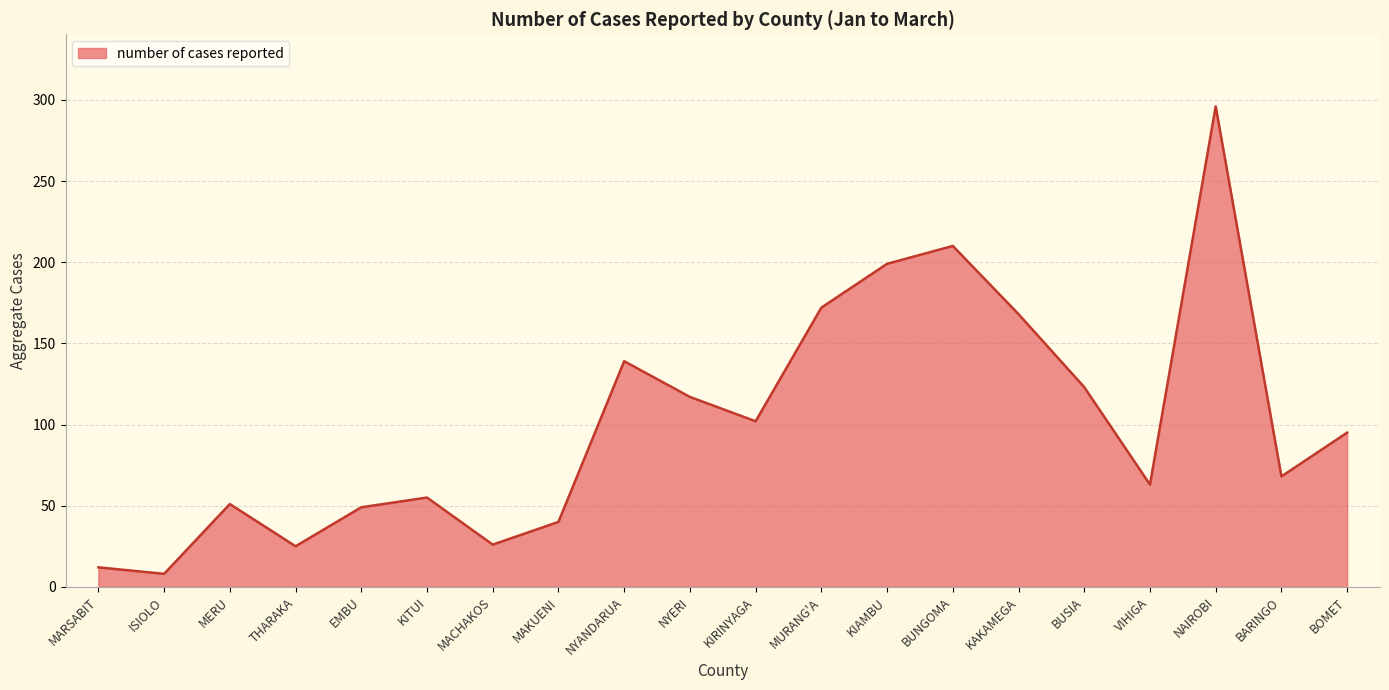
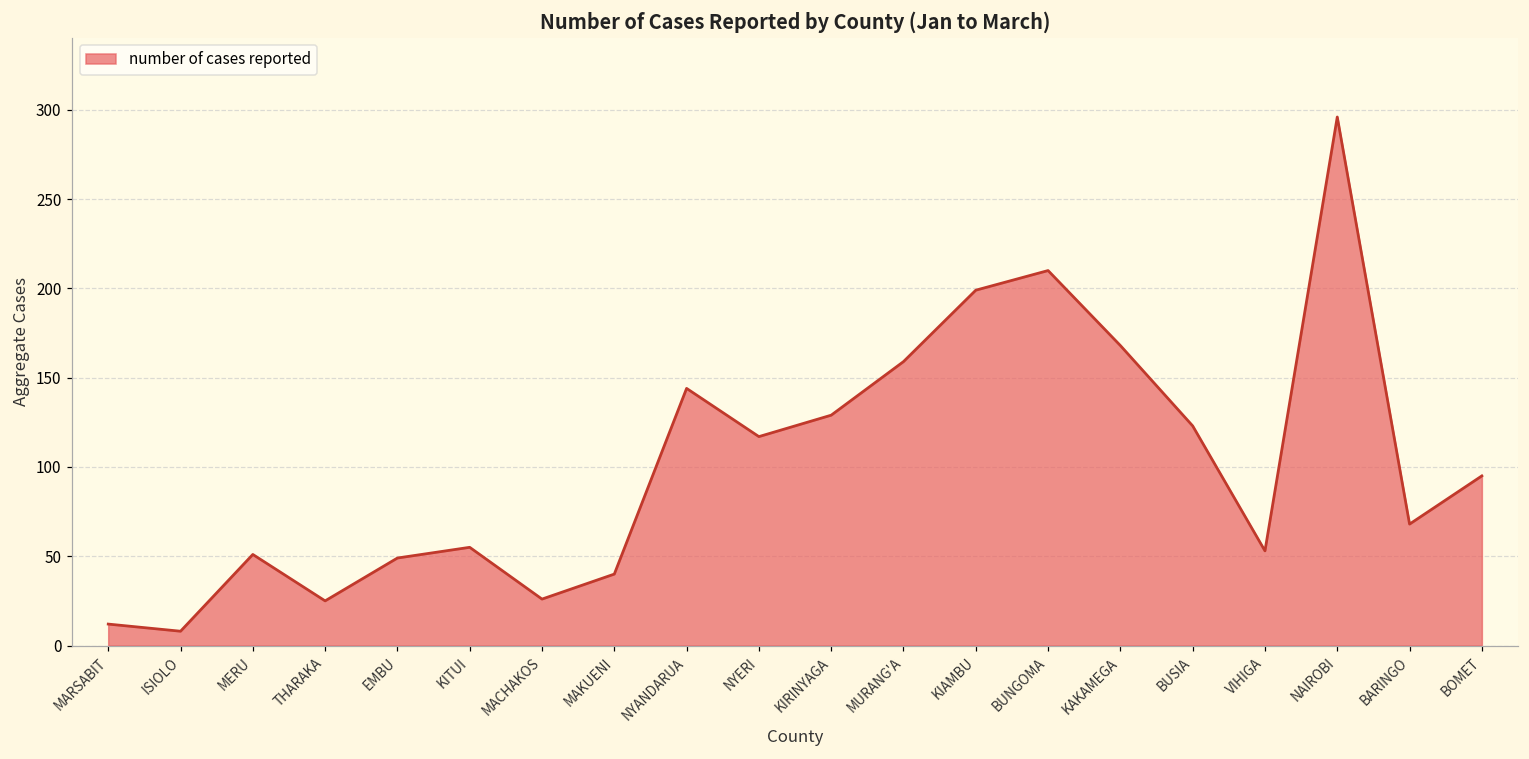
NYANDARUA: 139 -> 144
KIRINYAGA: 102 -> 129
MURANG'A: 172 -> 159
VIHIGA: 63 -> 53
